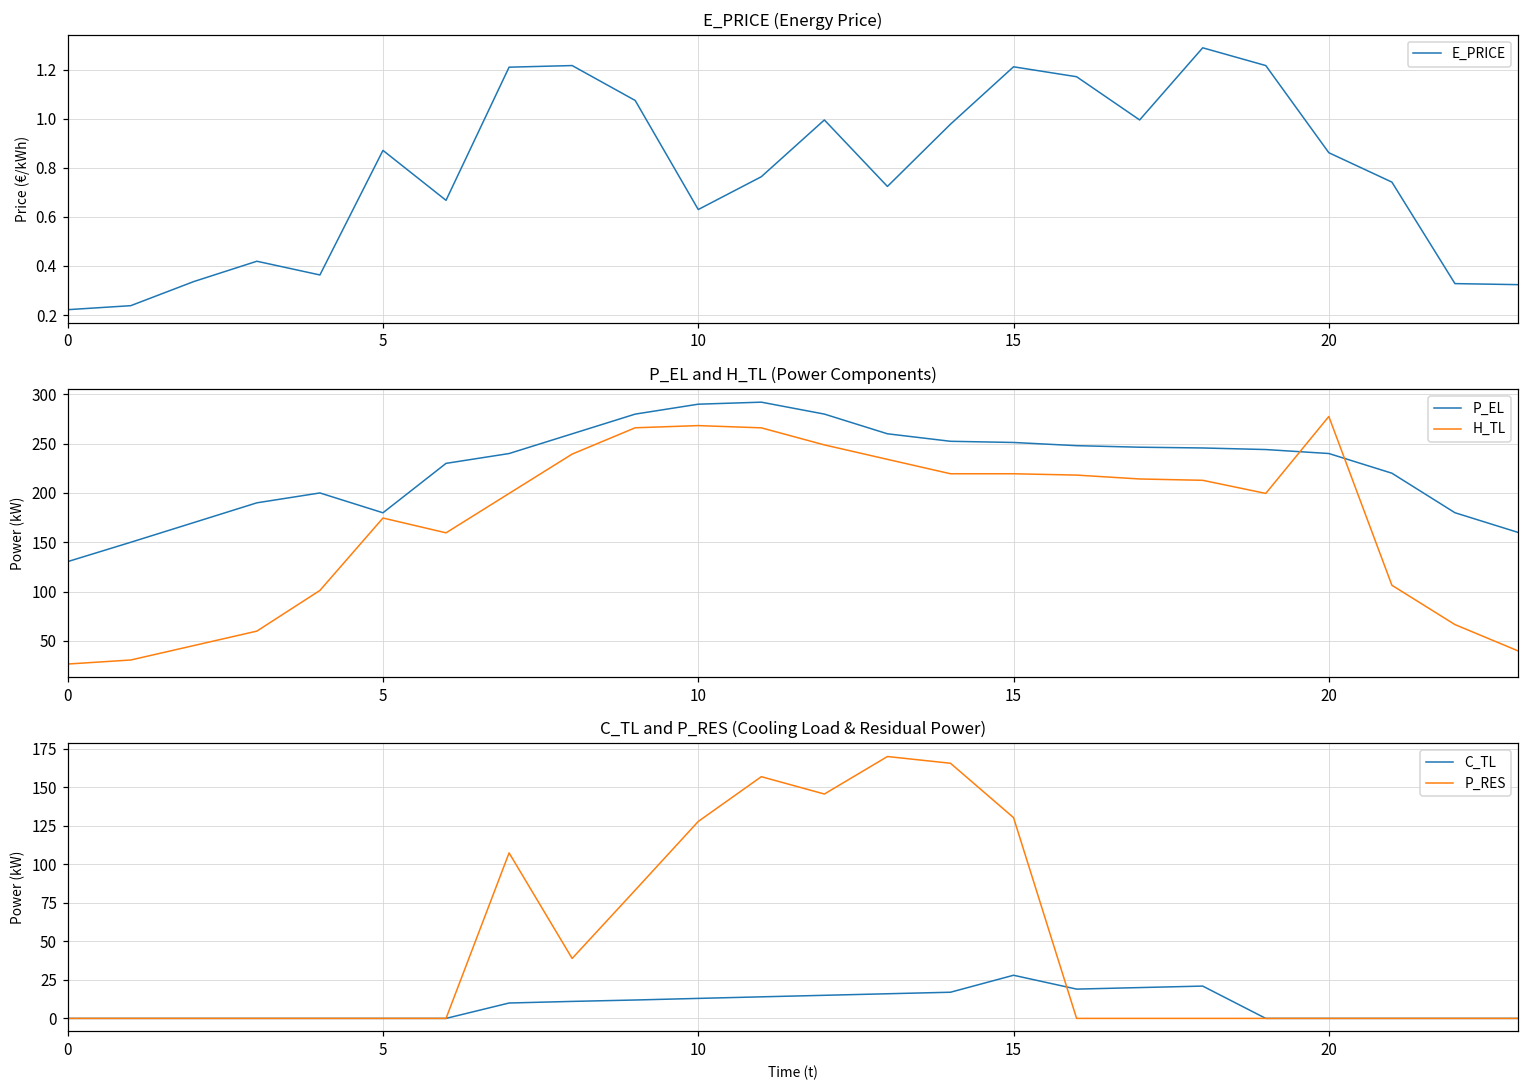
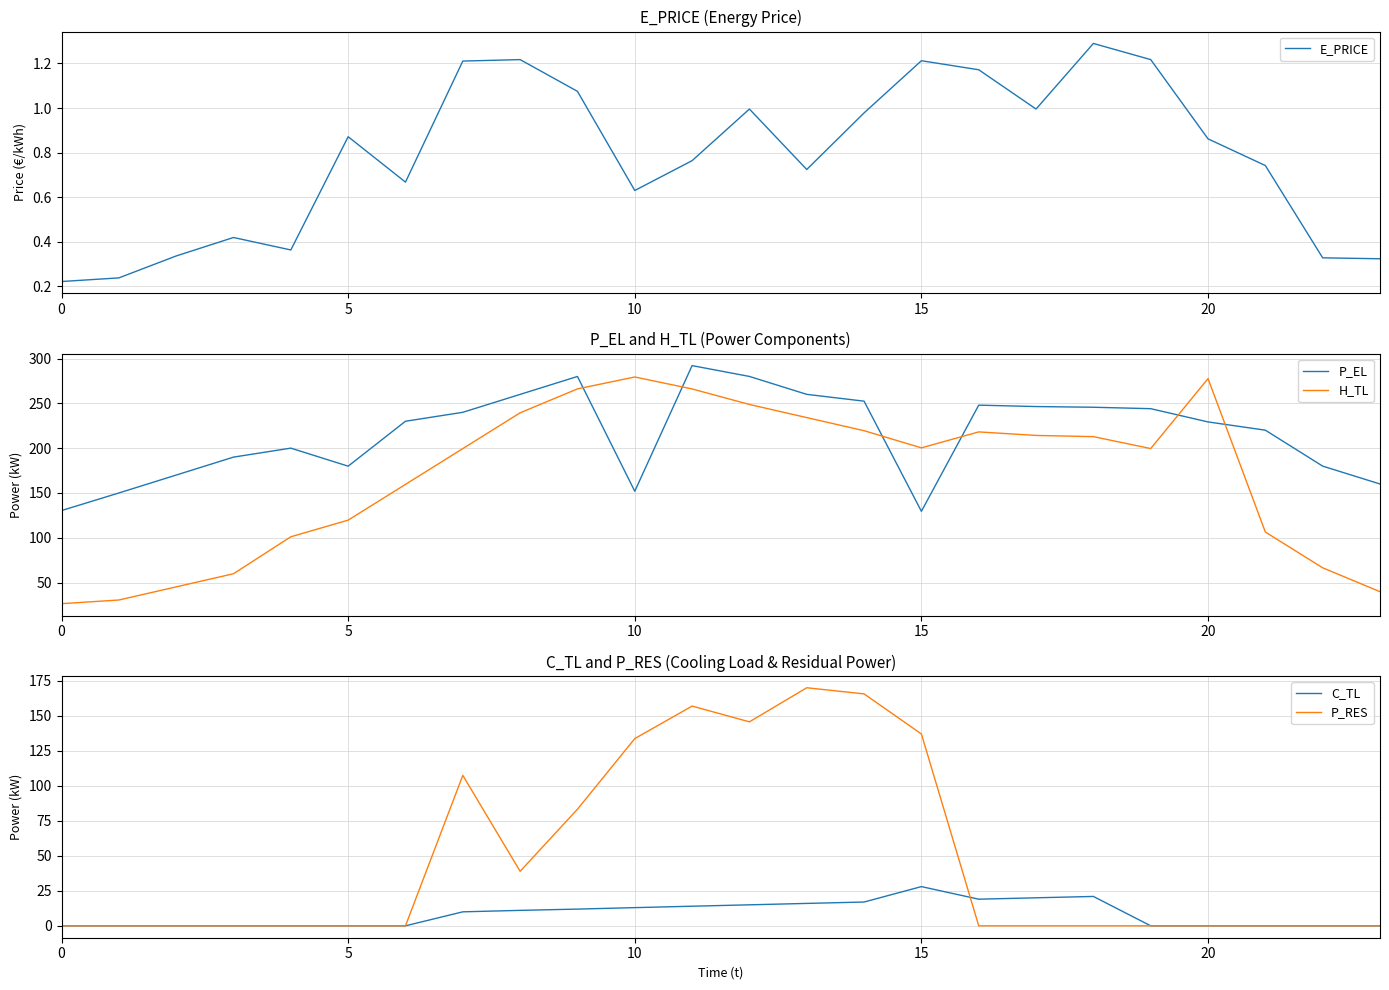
P_EL and H_TL (Power Components), H_TL, 5: 170 -> 120
P_EL and H_TL (Power Components), P_EL, 10: 290 -> 150
P_EL and H_TL (Power Components), H_TL, 10: 270 -> 280
P_EL and H_TL (Power Components), P_EL, 15: 250 -> 130
P_EL and H_TL (Power Components), H_TL, 15: 220 -> 200
P_EL and H_TL (Power Components), P_EL, 20: 240 -> 230
C_TL and P_RES (Cooling Load & Residual Power), P_RES, 10: 128 -> 134
C_TL and P_RES (Cooling Load & Residual Power), P_RES, 15: 130 -> 137
